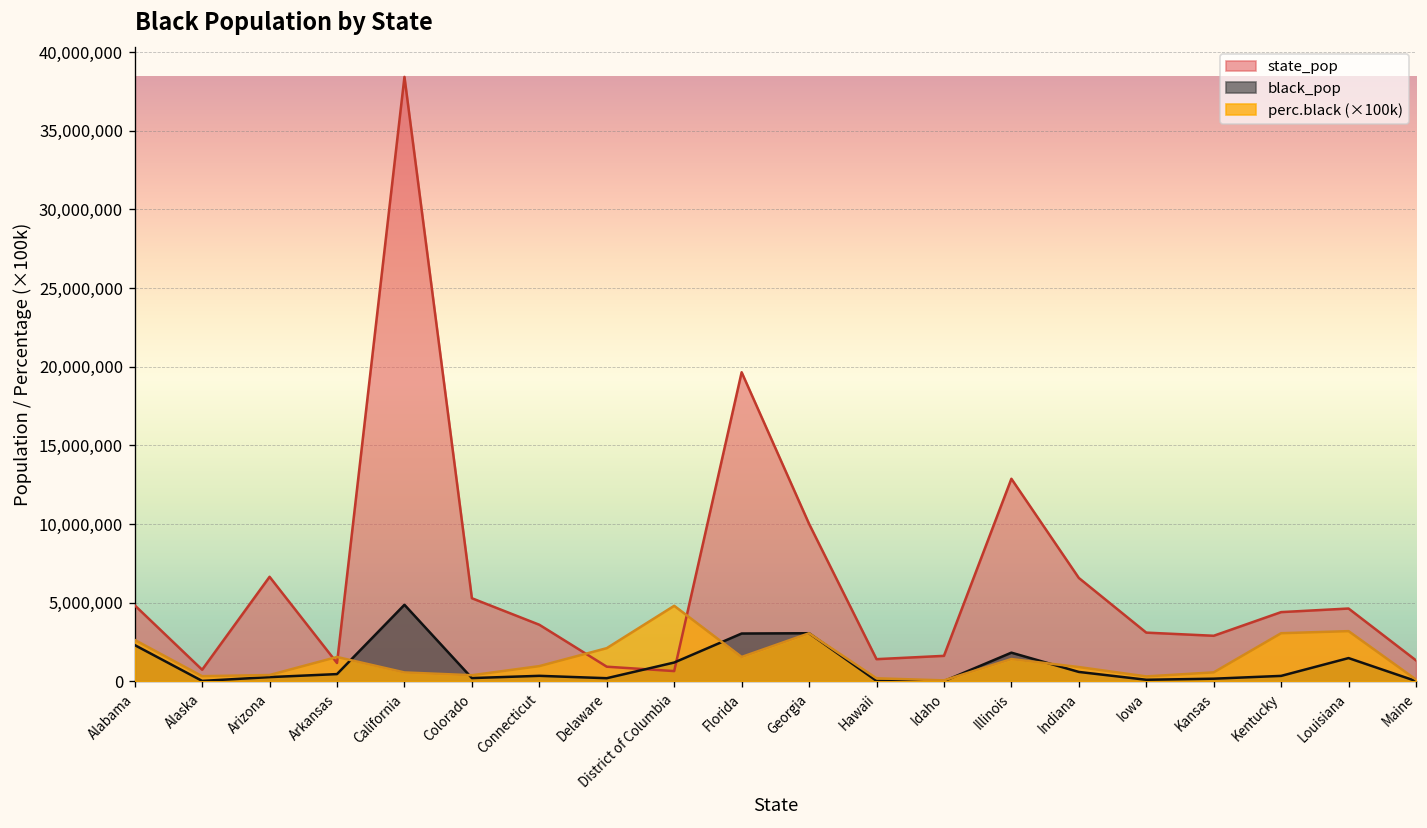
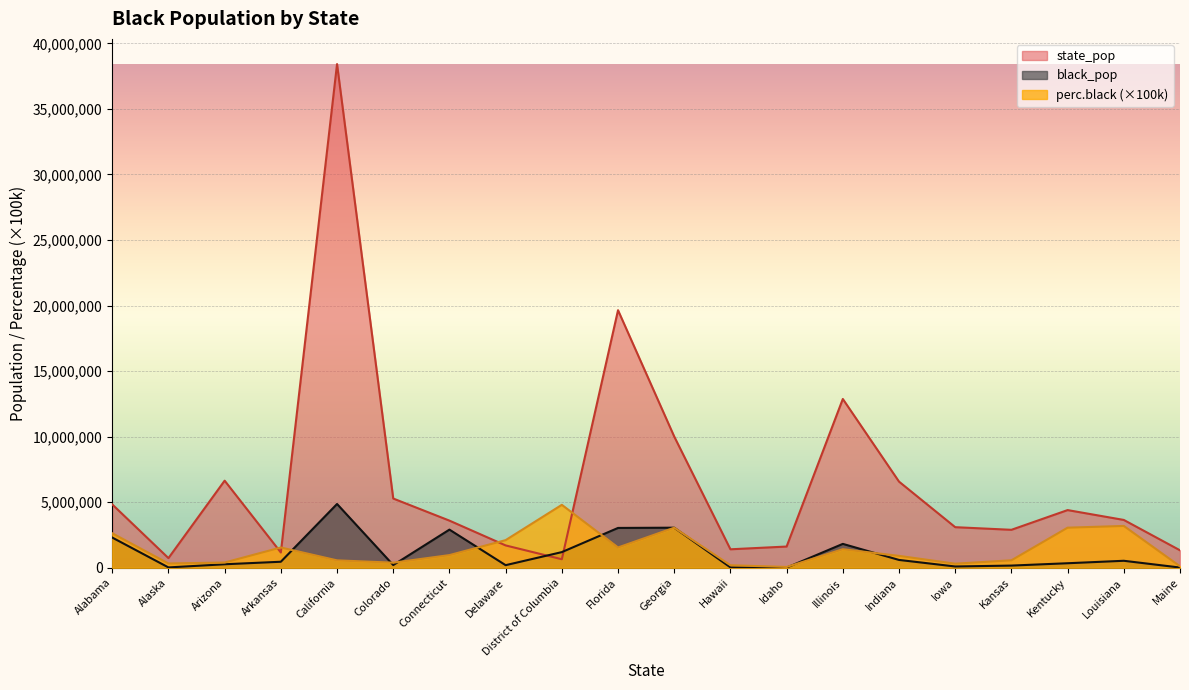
black_pop, Connecticut: 300,000 -> 2,900,000
state_pop, Delaware: 900,000 -> 1,700,000
state_pop, Louisiana: 4,600,000 -> 3,600,000
black_pop, Louisiana: 1,500,000 -> 500,000
